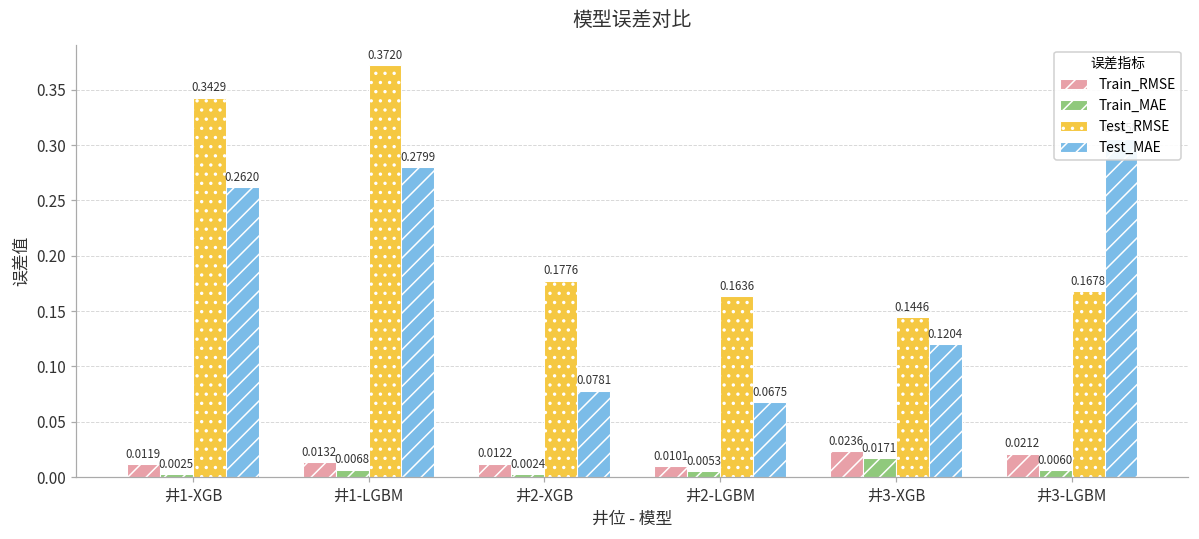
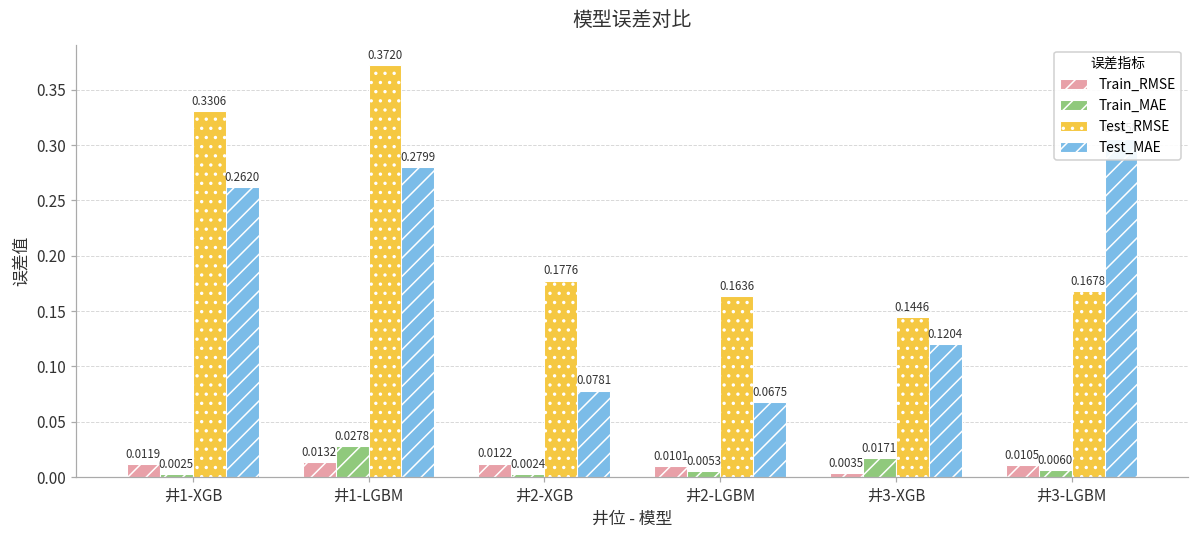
Test_RMSE, 井1-XGB: 0.3429 -> 0.3306
Train_MAE, 井1-LGBM: 0.0068 -> 0.0278
Train_RMSE, 井3-XGB: 0.0236 -> 0.0035
Train_RMSE, 井3-LGBM: 0.0212 -> 0.0105
